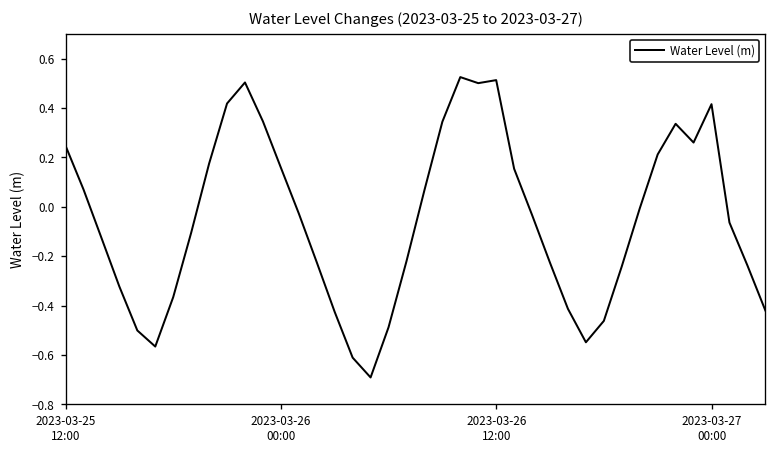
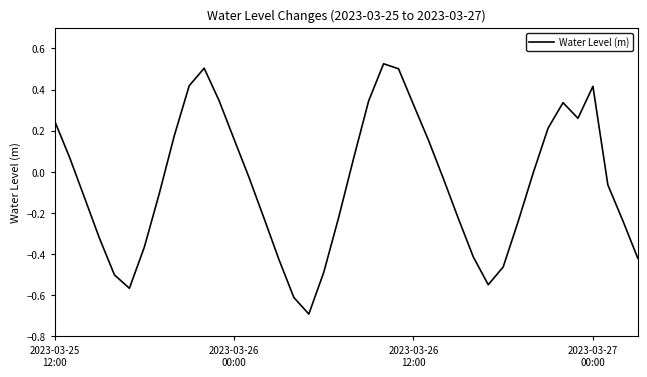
2023-03-26 12:00: 0.51 -> 0.33
